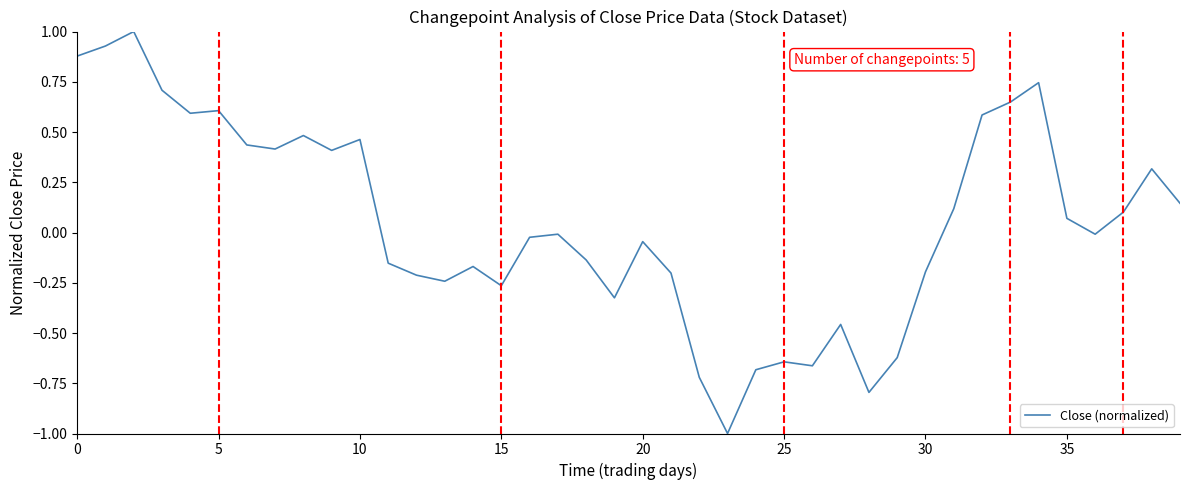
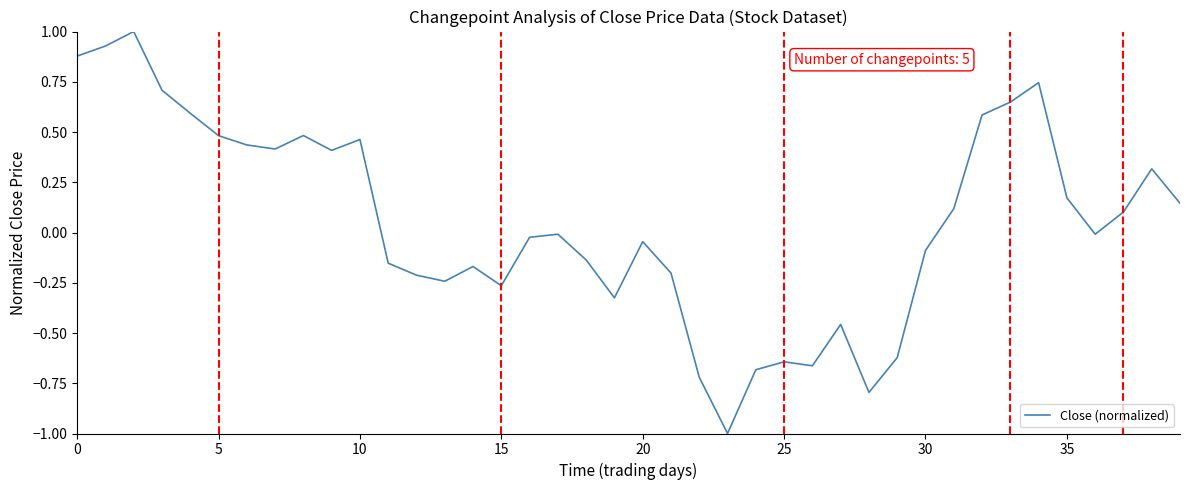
5: 0.61 -> 0.48
30: -0.20 -> -0.09
35: 0.07 -> 0.17
